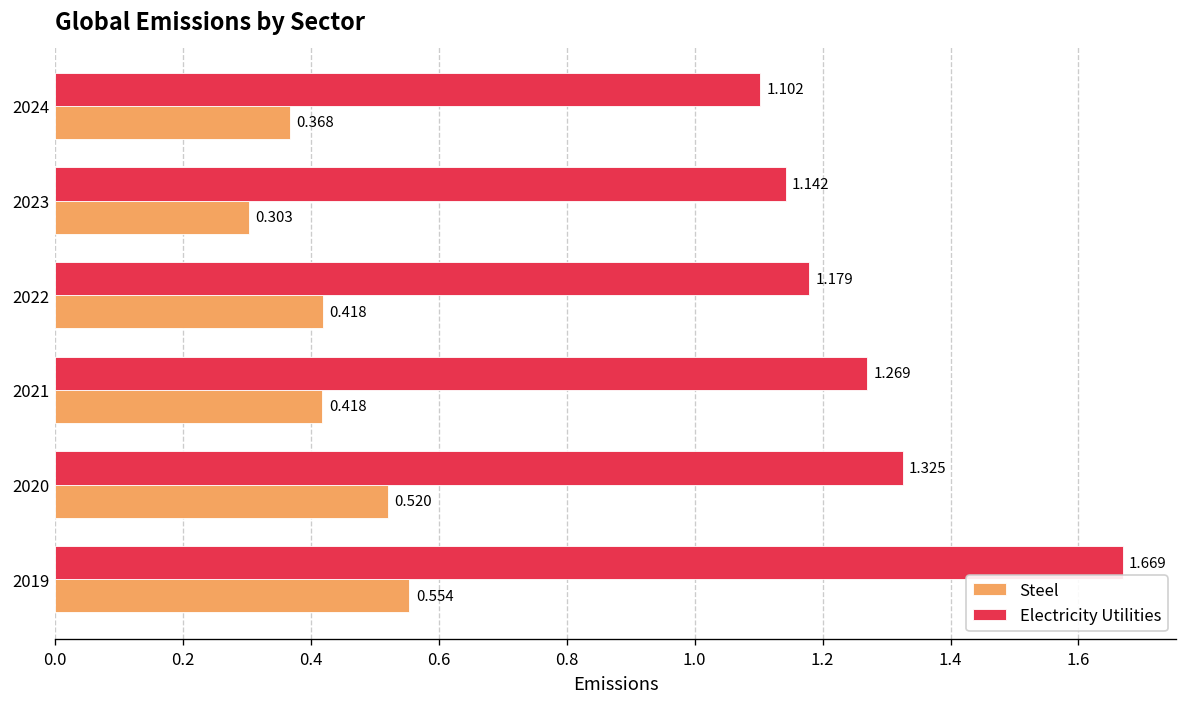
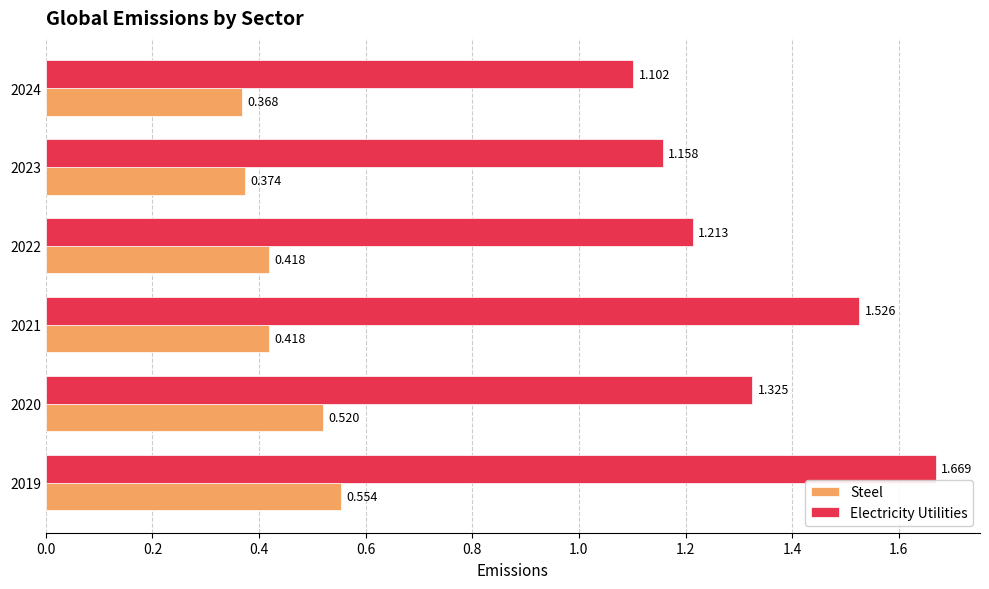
Electricity Utilities, 2023: 1.142 -> 1.158
Steel, 2023: 0.303 -> 0.374
Electricity Utilities, 2022: 1.179 -> 1.213
Electricity Utilities, 2021: 1.269 -> 1.526
